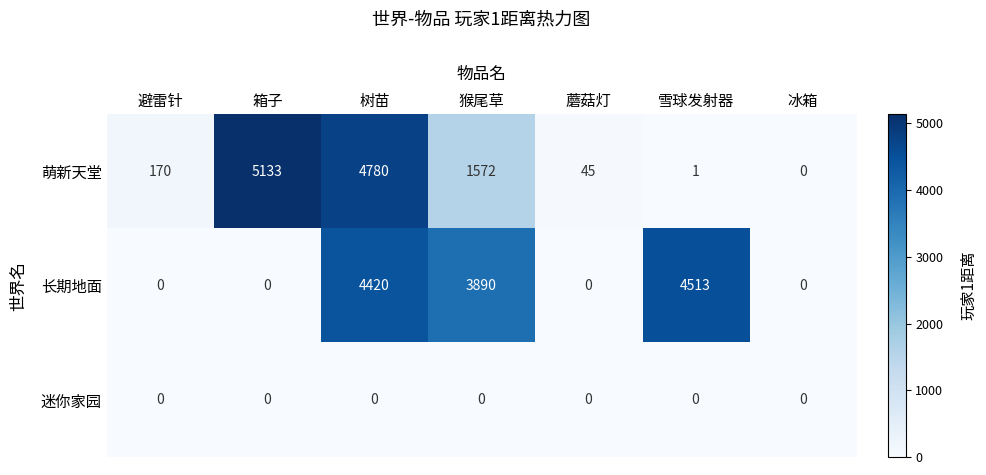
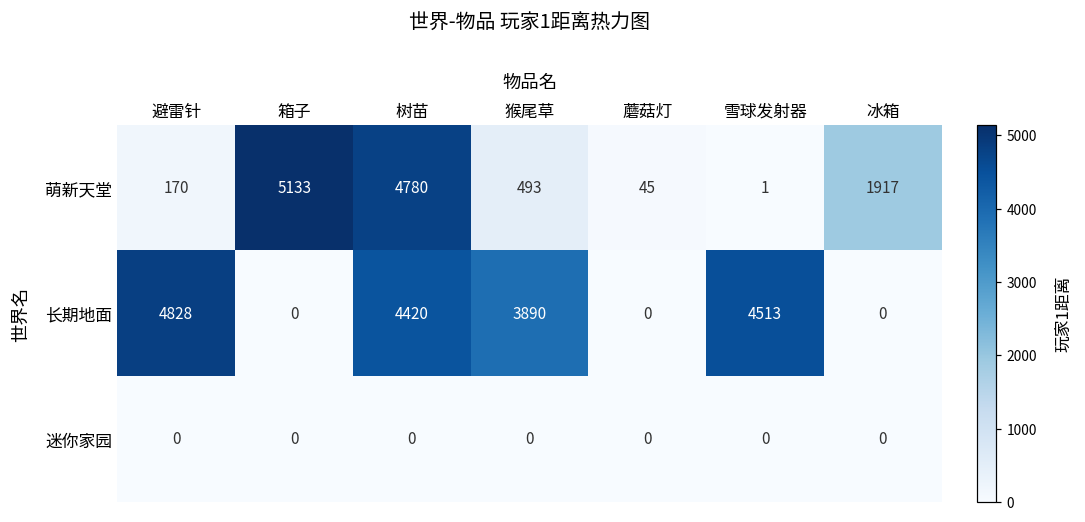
萌新天堂, 猴尾草: 1572 -> 493
萌新天堂, 冰箱: 0 -> 1917
长期地面, 避雷针: 0 -> 4828
